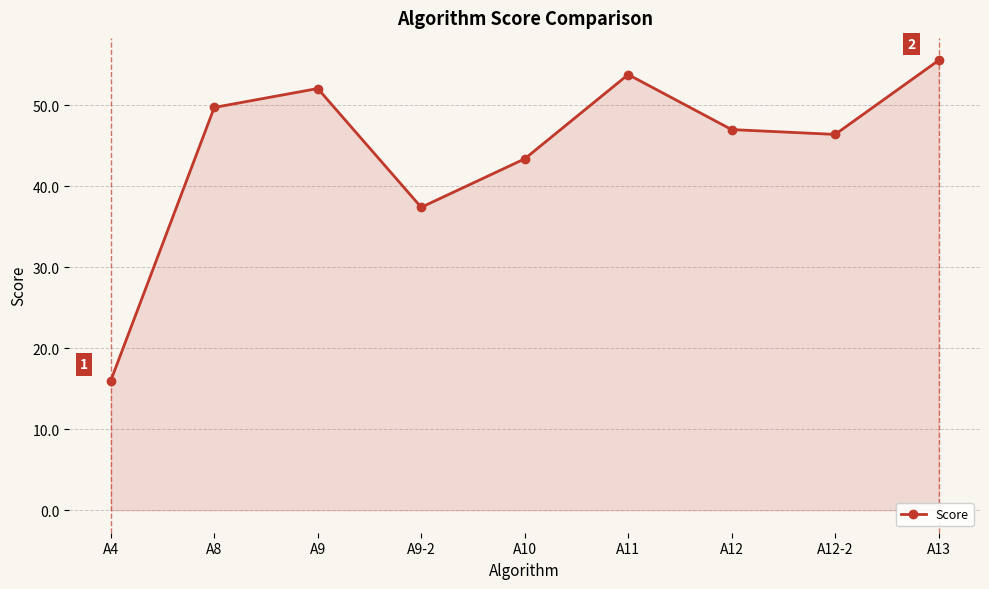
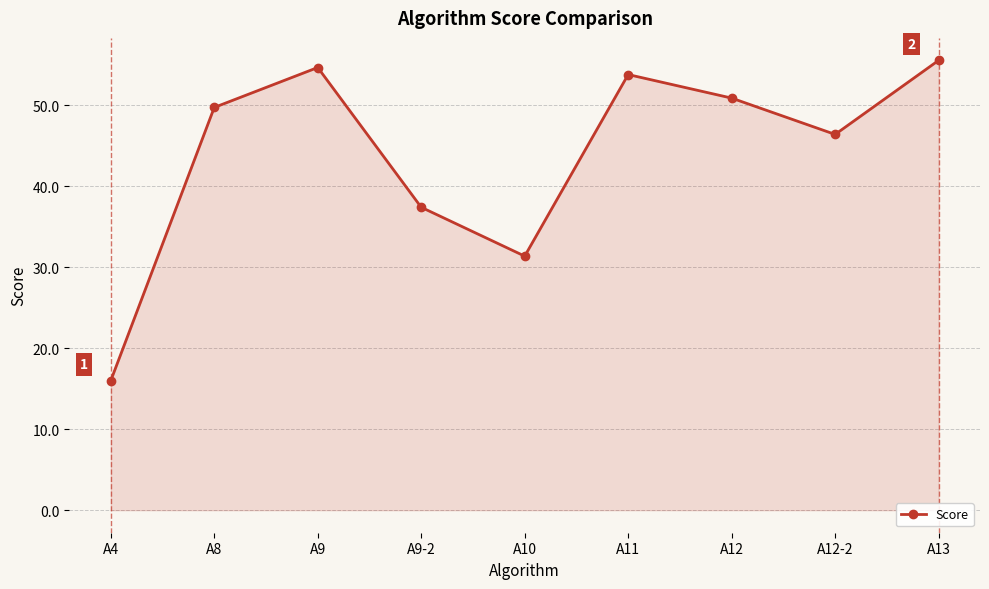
A9: 52 -> 55
A10: 43 -> 31
A12: 47 -> 51
